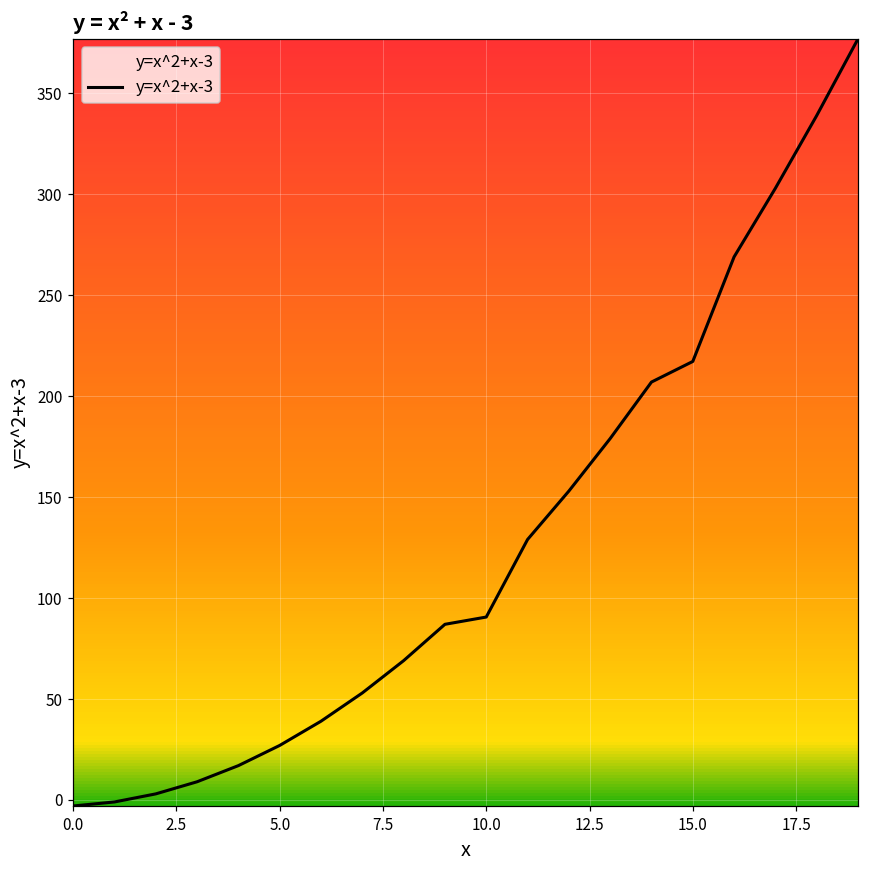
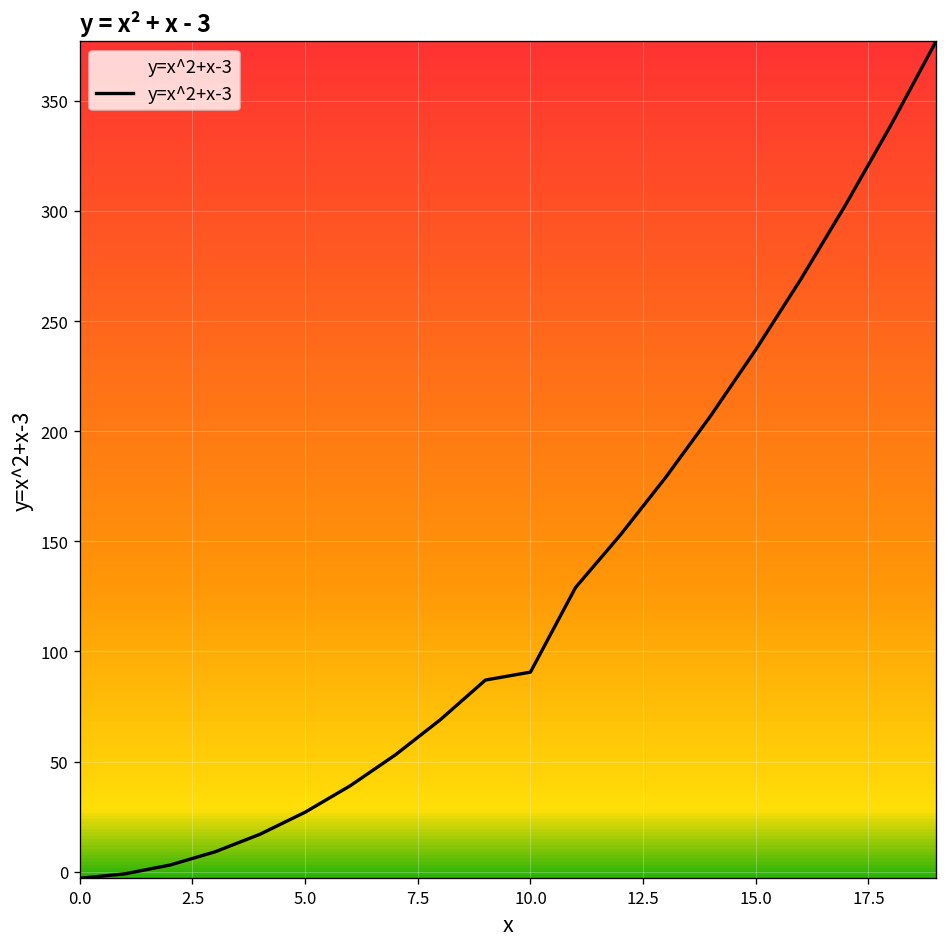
15.0: 217 -> 237
